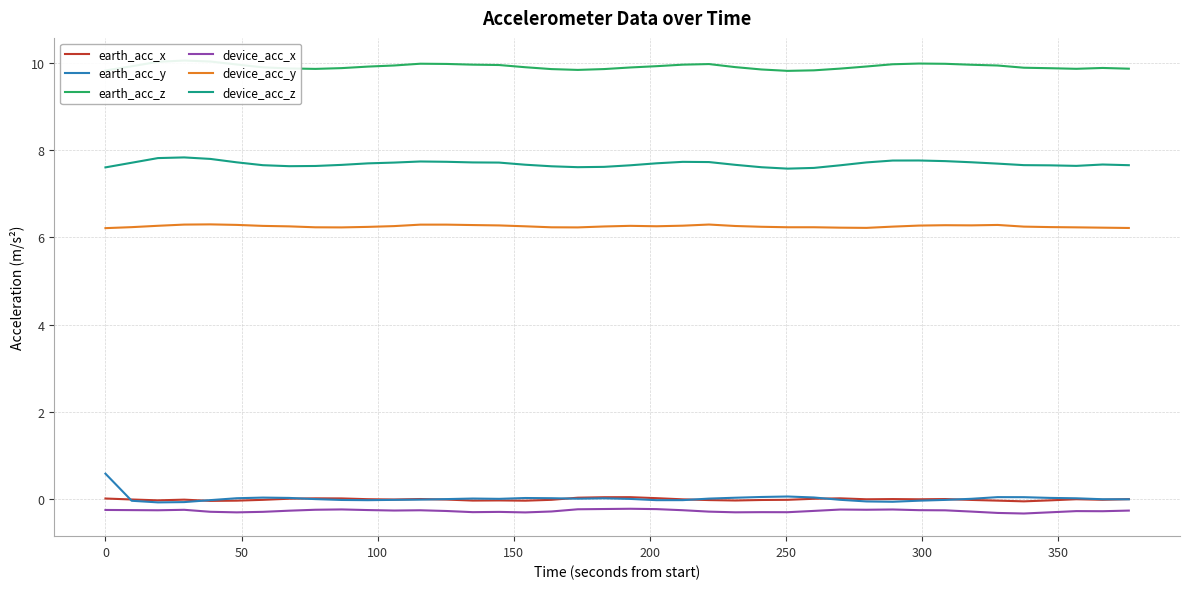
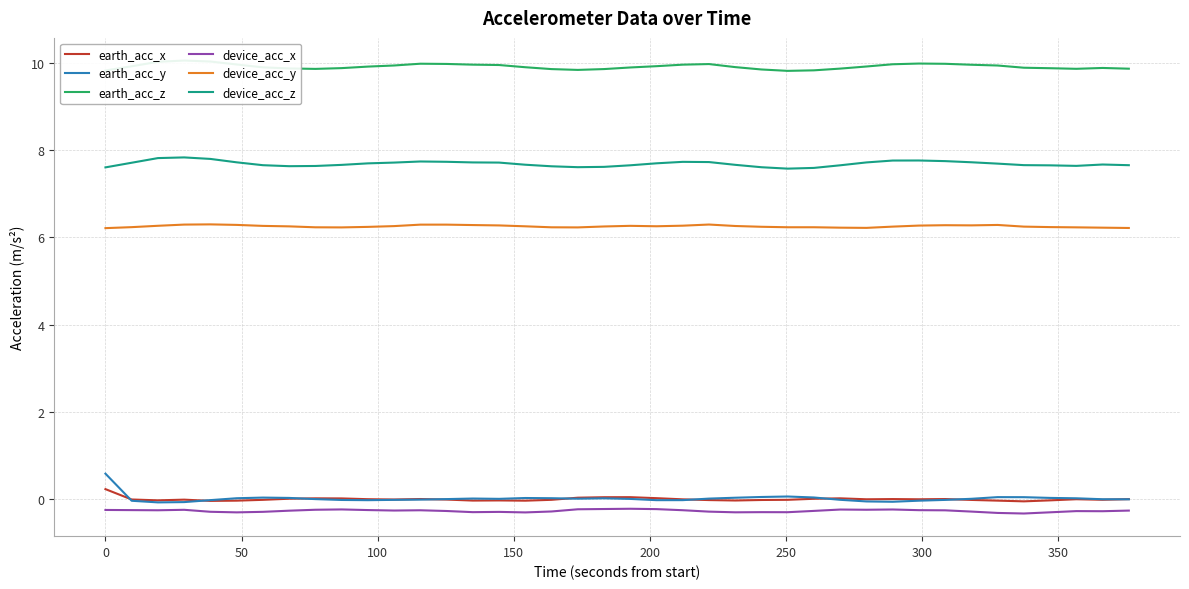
earth_acc_x, 0: 0.0 -> 0.2
